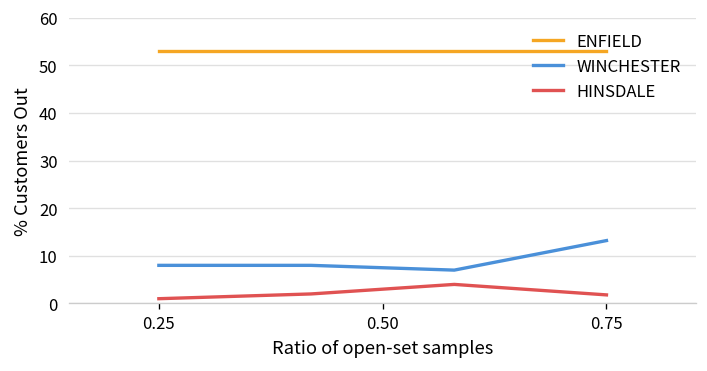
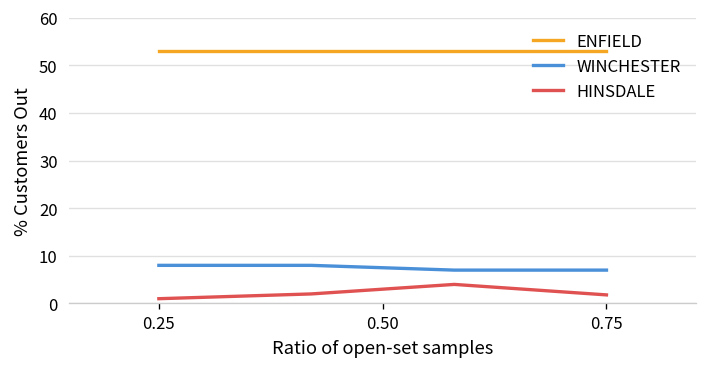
WINCHESTER, 0.75: 13 -> 7
